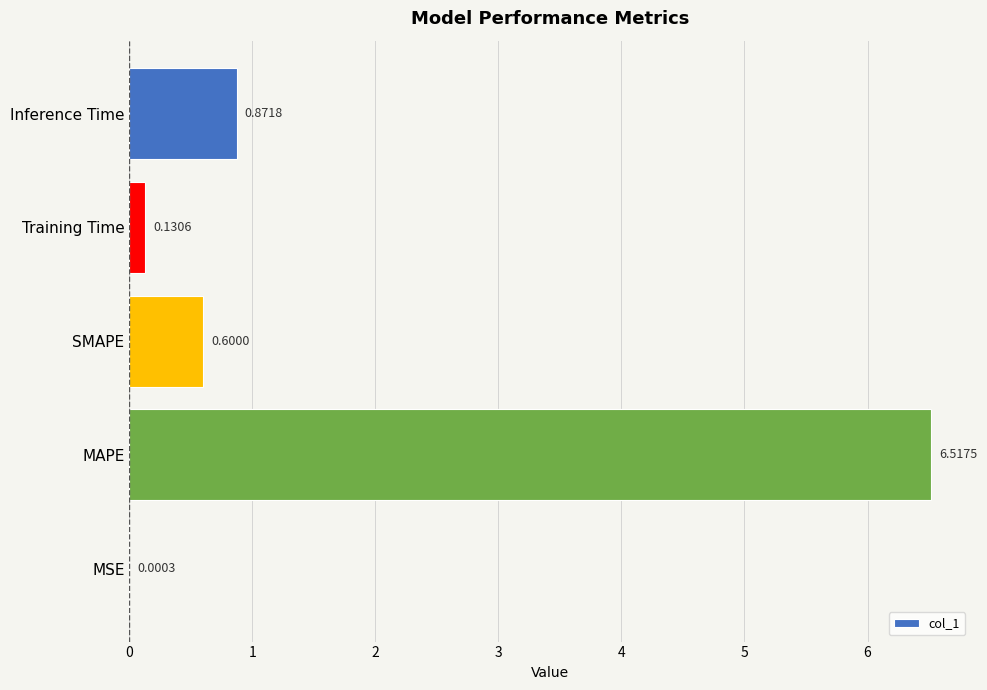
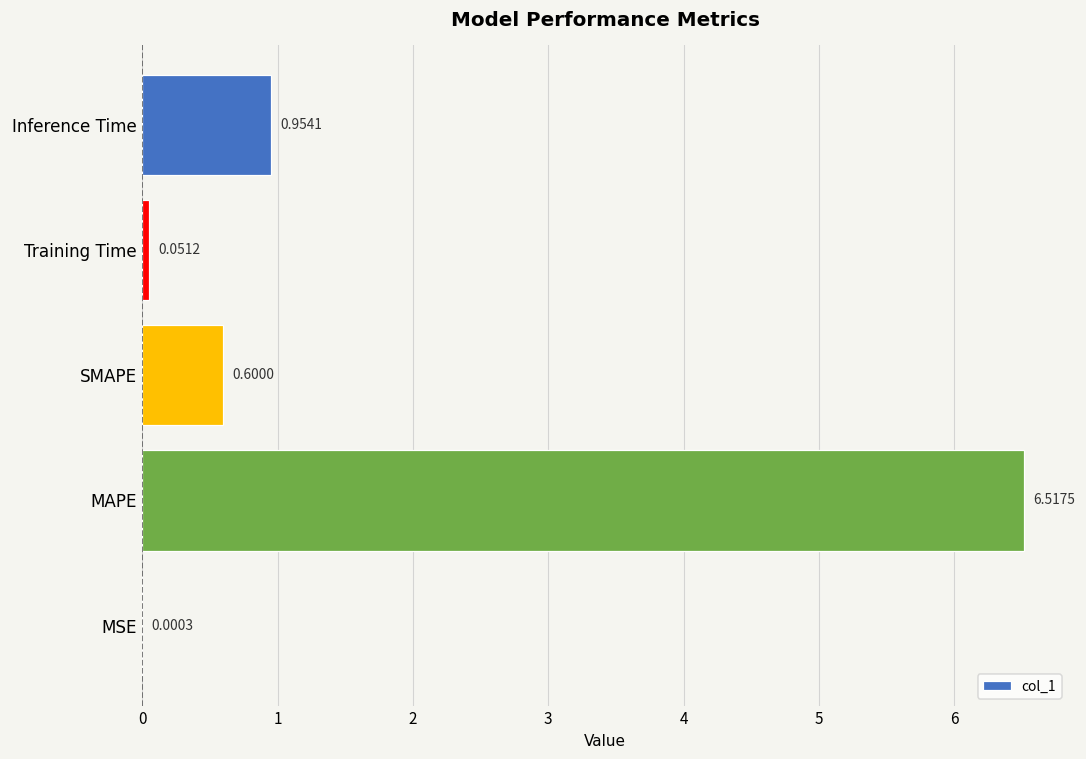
Inference Time: 0.8718 -> 0.9541
Training Time: 0.1306 -> 0.0512
